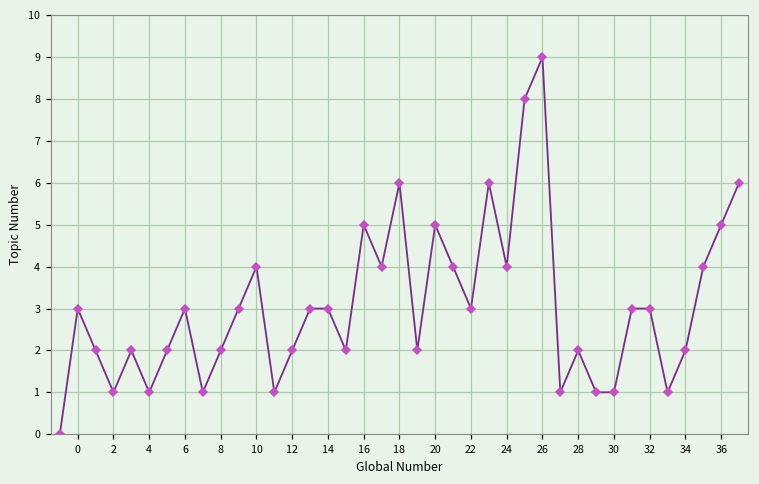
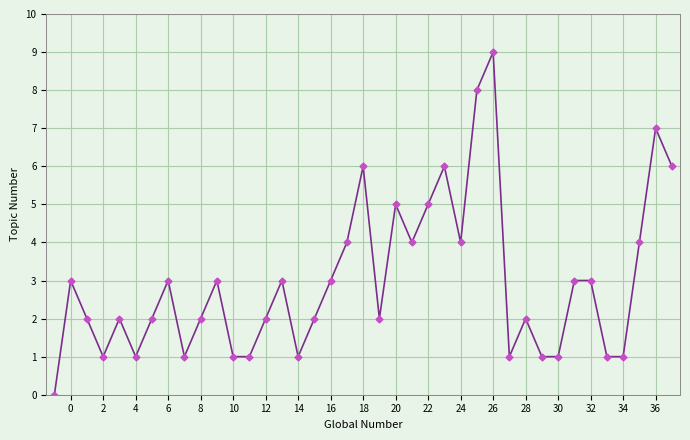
10: 4 -> 1
14: 3 -> 1
16: 5 -> 3
22: 3 -> 5
34: 2 -> 1
36: 5 -> 7
